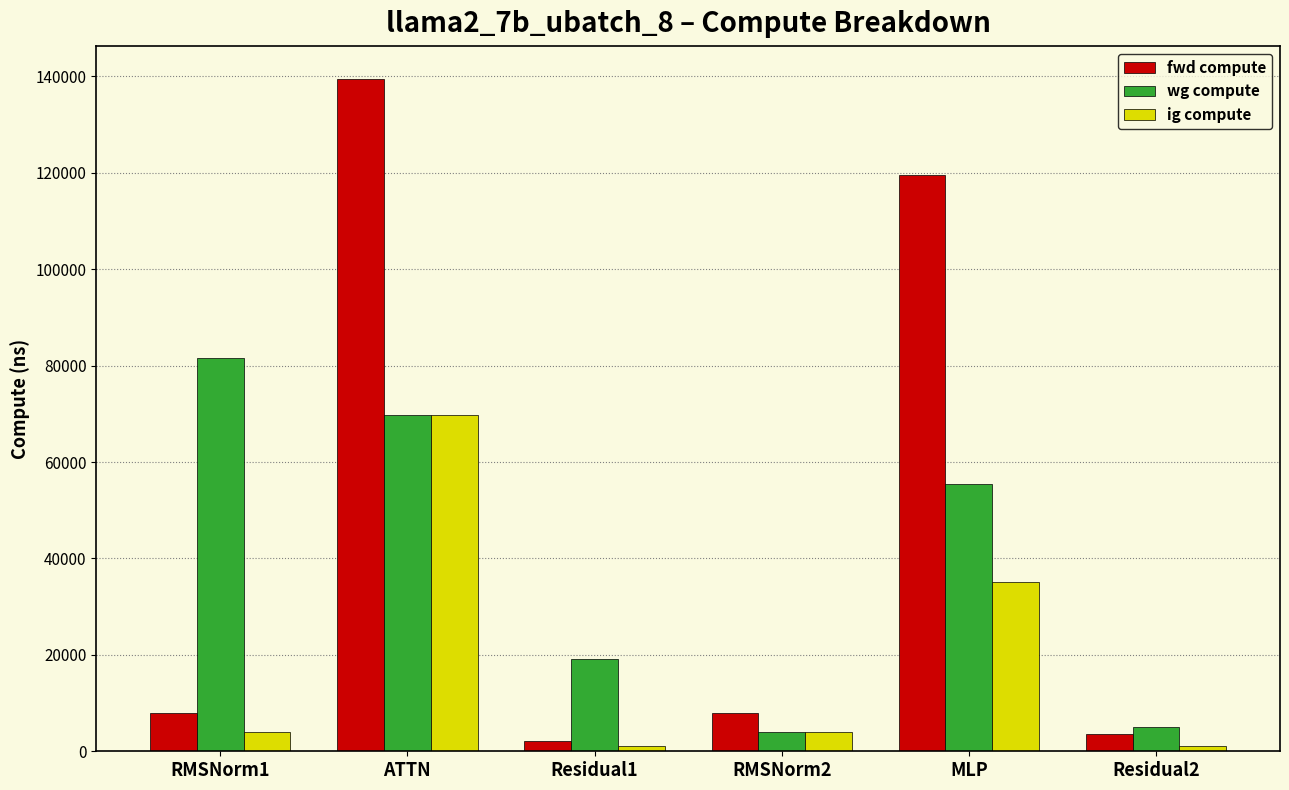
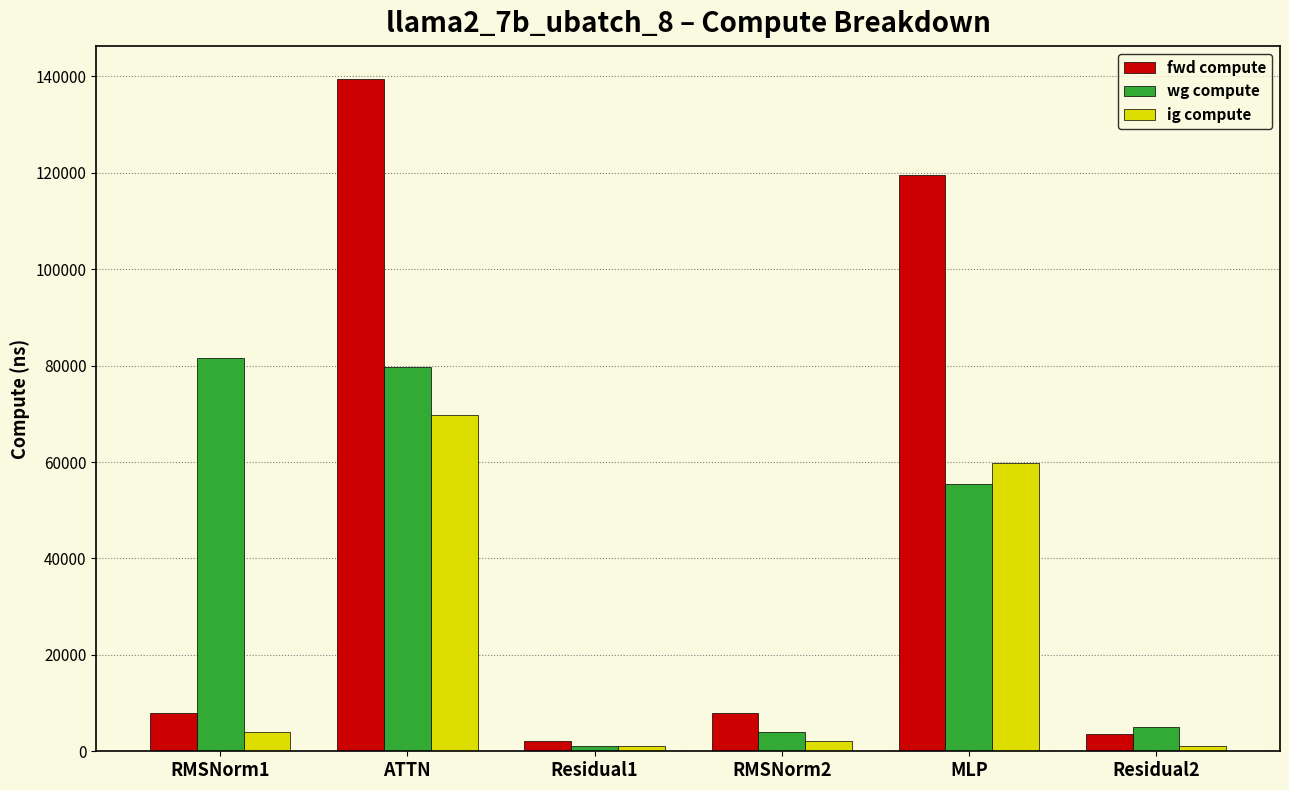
wg compute, ATTN: 70000 -> 80000
wg compute, Residual1: 19000 -> 1000
ig compute, RMSNorm2: 4000 -> 2000
ig compute, MLP: 35000 -> 60000
